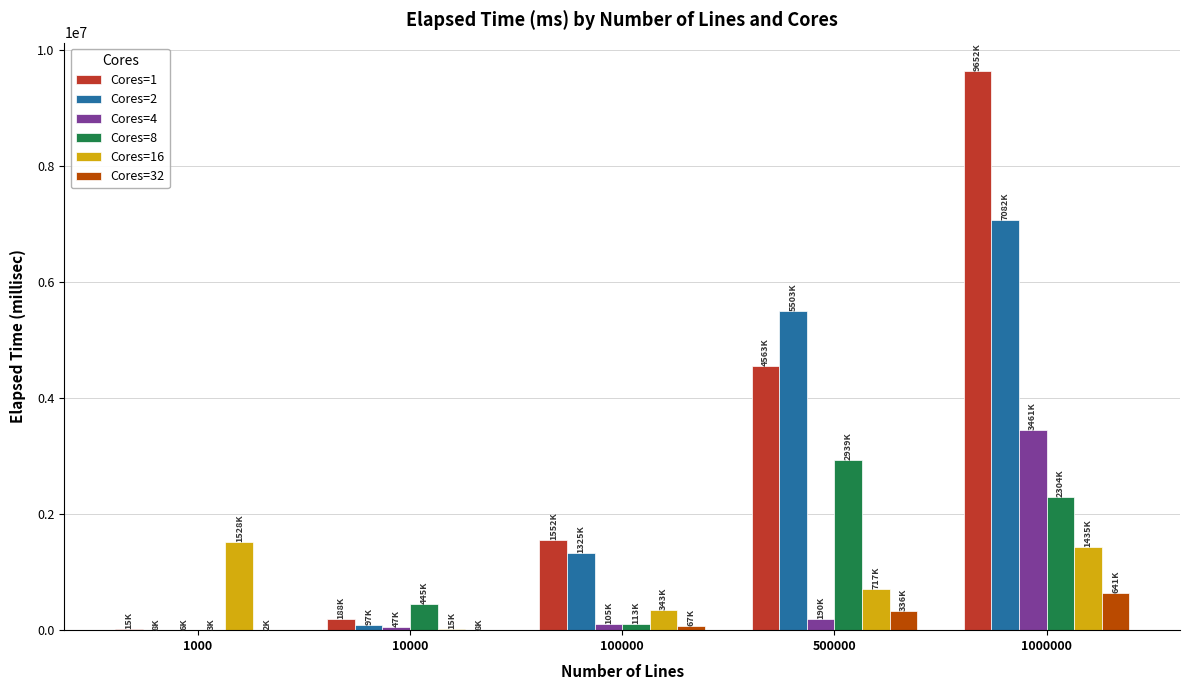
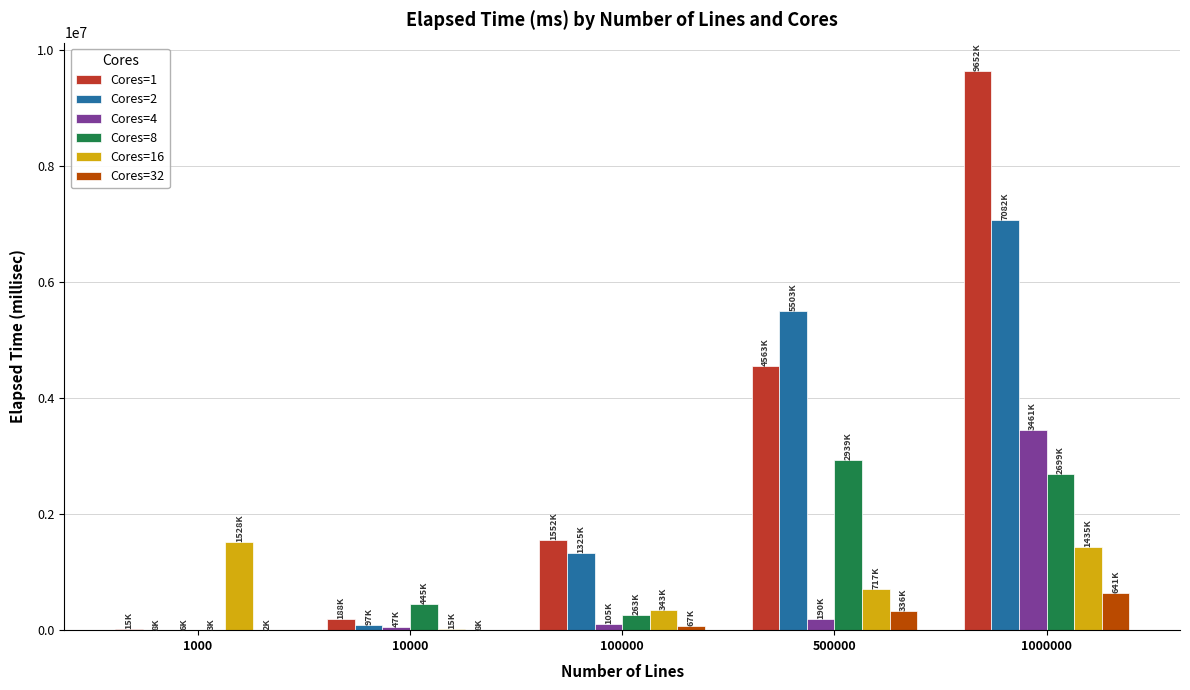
Cores=8, 100000: 113K -> 263K
Cores=8, 1000000: 2304K -> 2699K
